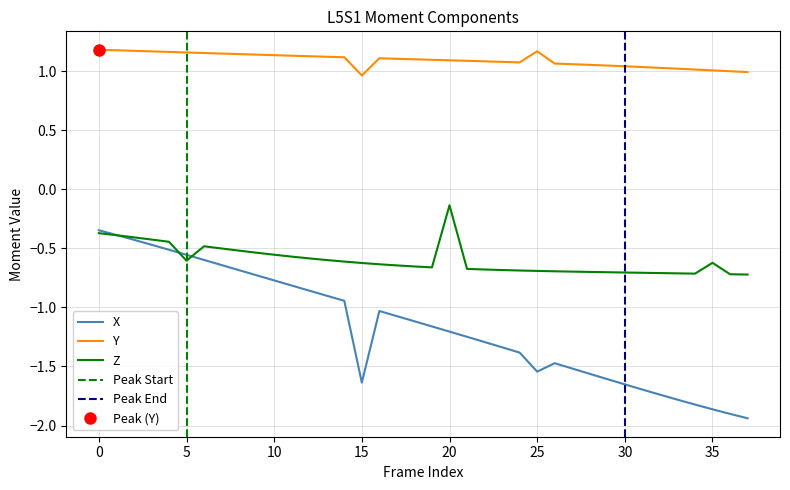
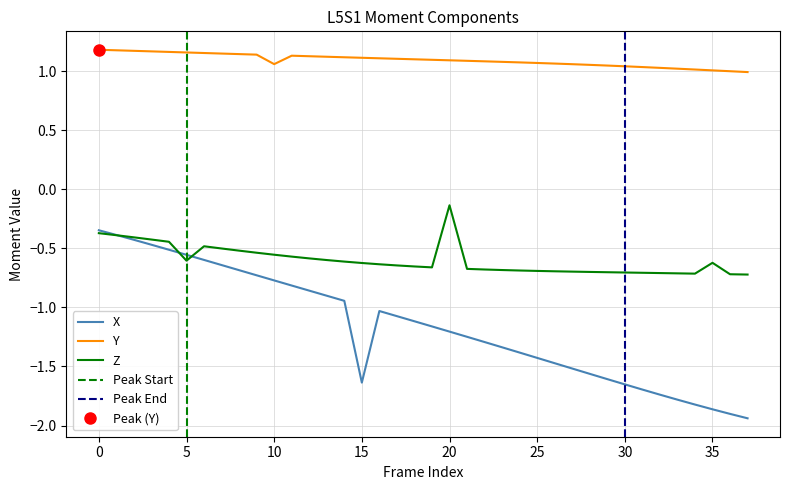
Y, 10: 1.14 -> 1.06
Y, 15: 0.96 -> 1.11
X, 25: -1.54 -> -1.43
Y, 25: 1.17 -> 1.07
